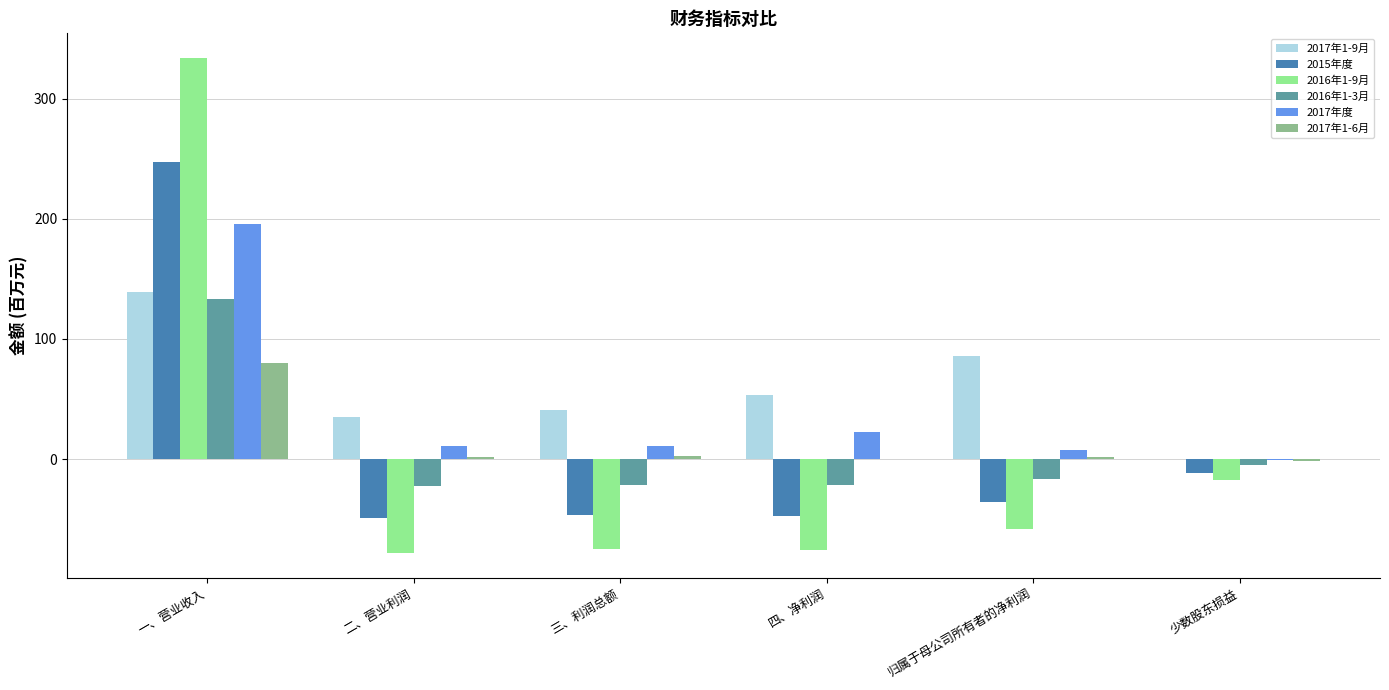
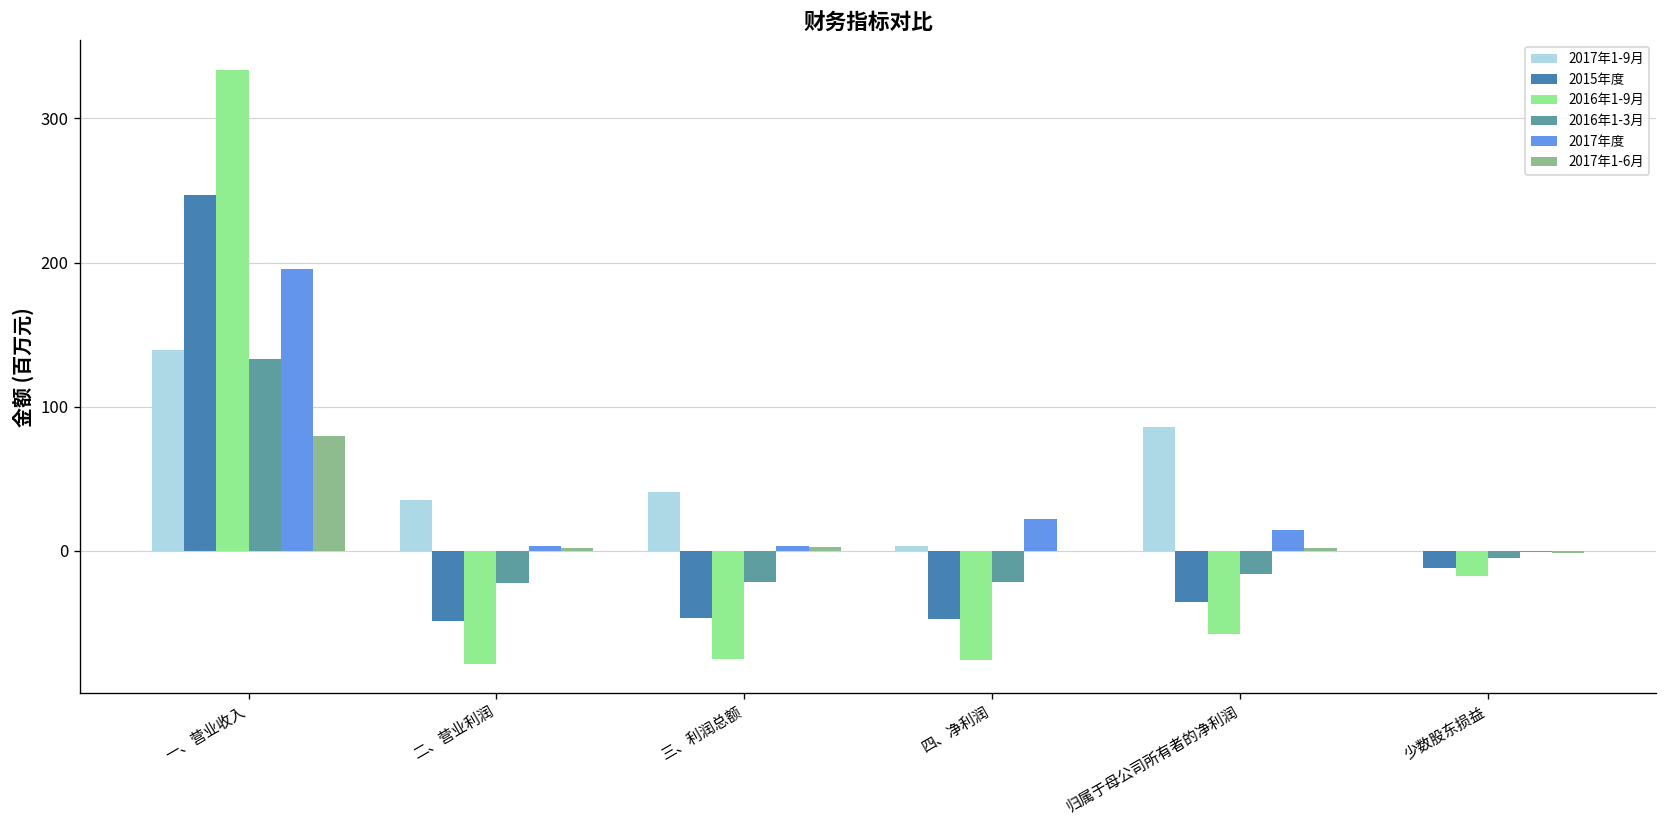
2017年度, 二、营业利润: 11 -> 3
2017年度, 三、利润总额: 11 -> 3
2017年1-9月, 四、净利润: 53 -> 4
2017年度, 归属于母公司所有者的净利润: 7 -> 14
